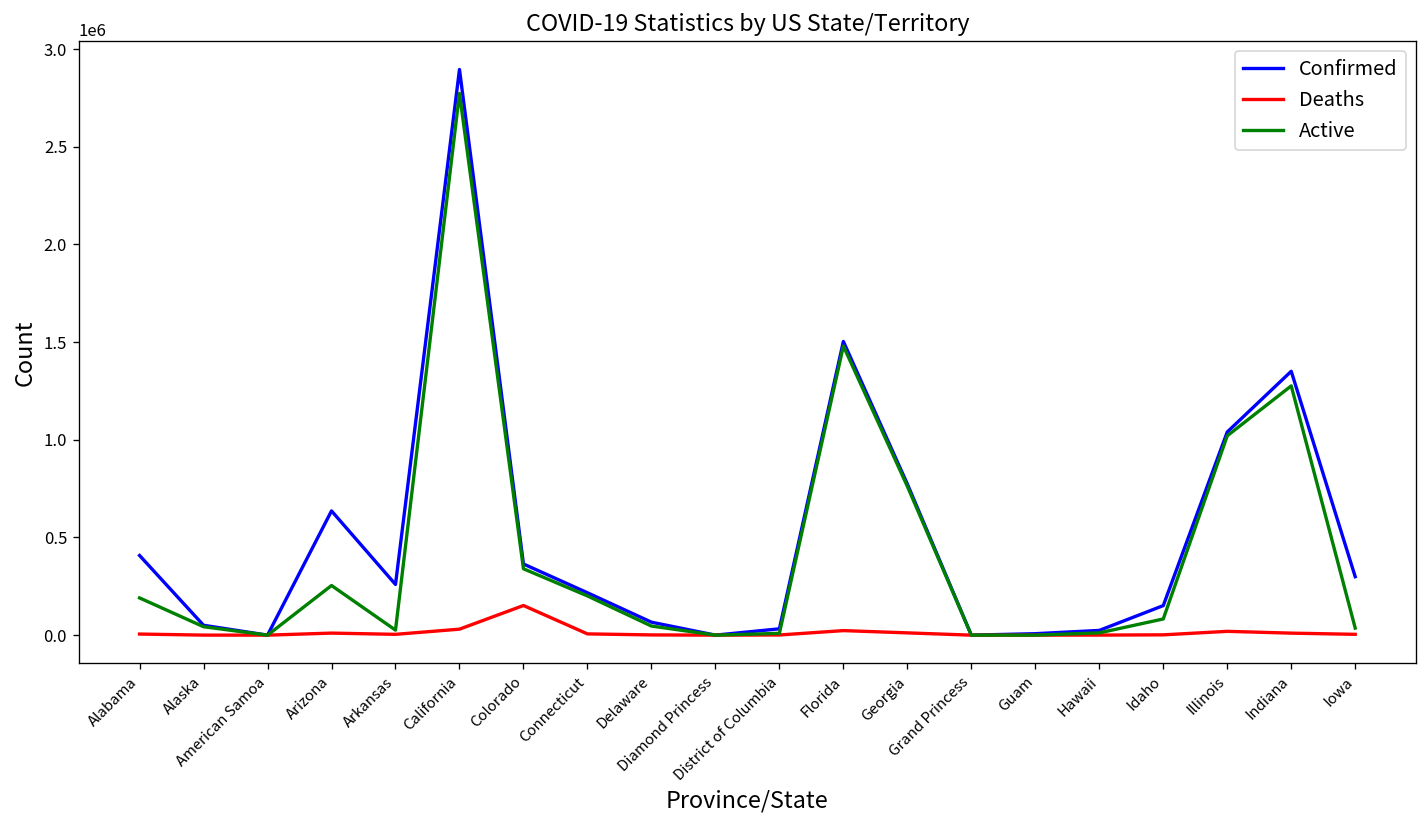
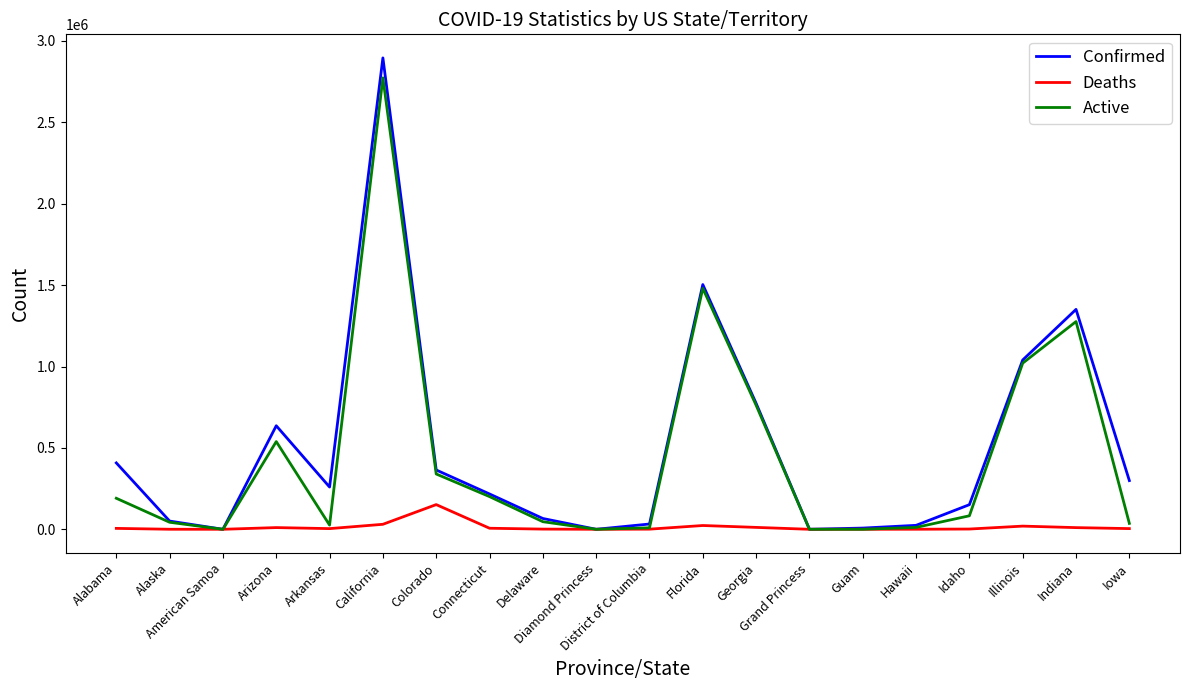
Active, Arizona: 250000 -> 540000
